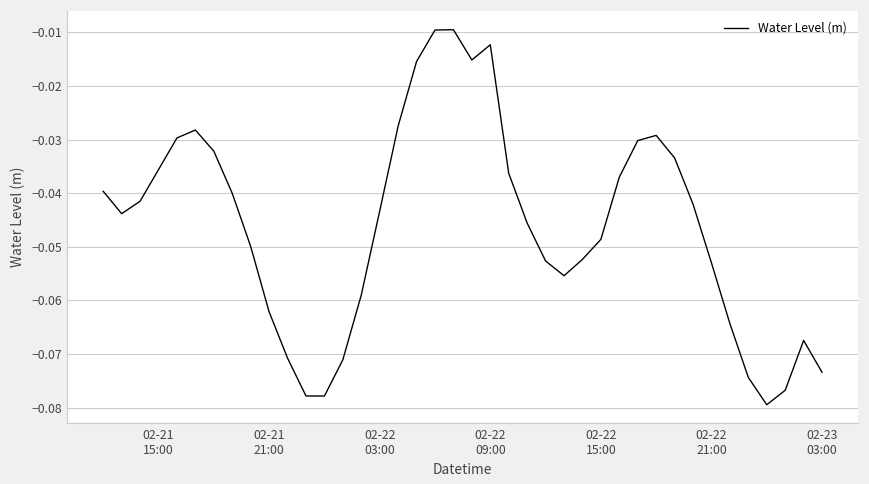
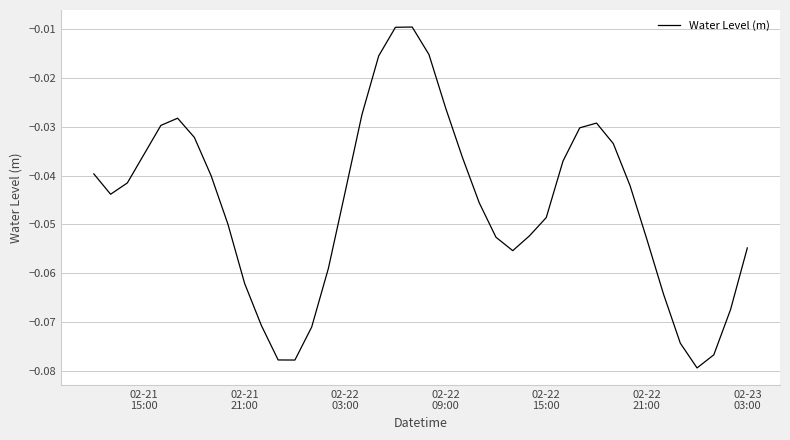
02-22 09:00: -0.012 -> -0.026
02-23 03:00: -0.073 -> -0.055
